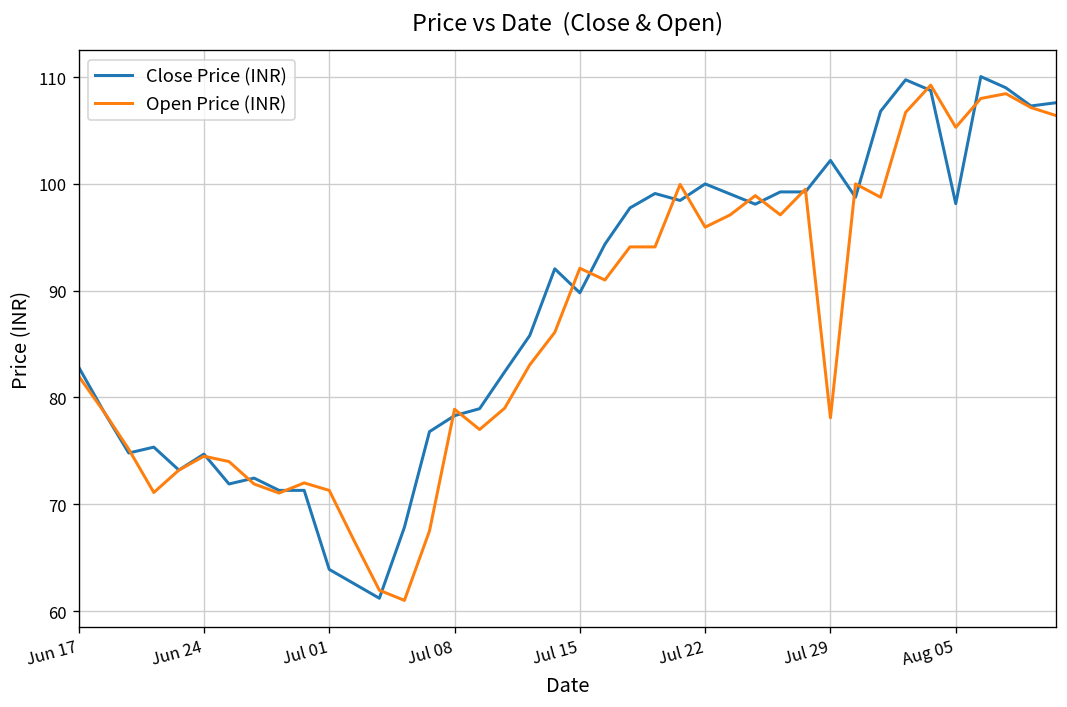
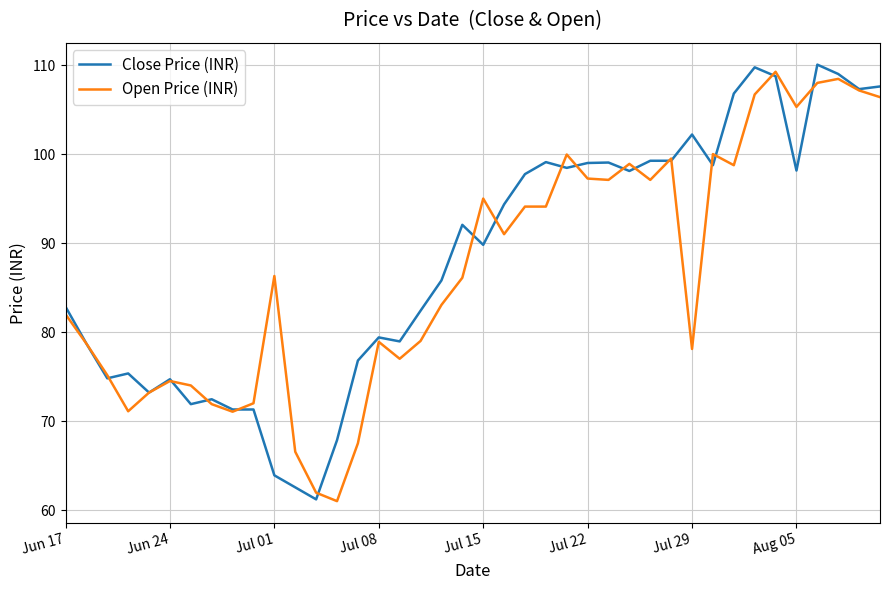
Open Price (INR), Jul 01: 71 -> 86
Close Price (INR), Jul 08: 78 -> 79
Open Price (INR), Jul 15: 92 -> 95
Close Price (INR), Jul 22: 100 -> 99
Open Price (INR), Jul 22: 96 -> 97
